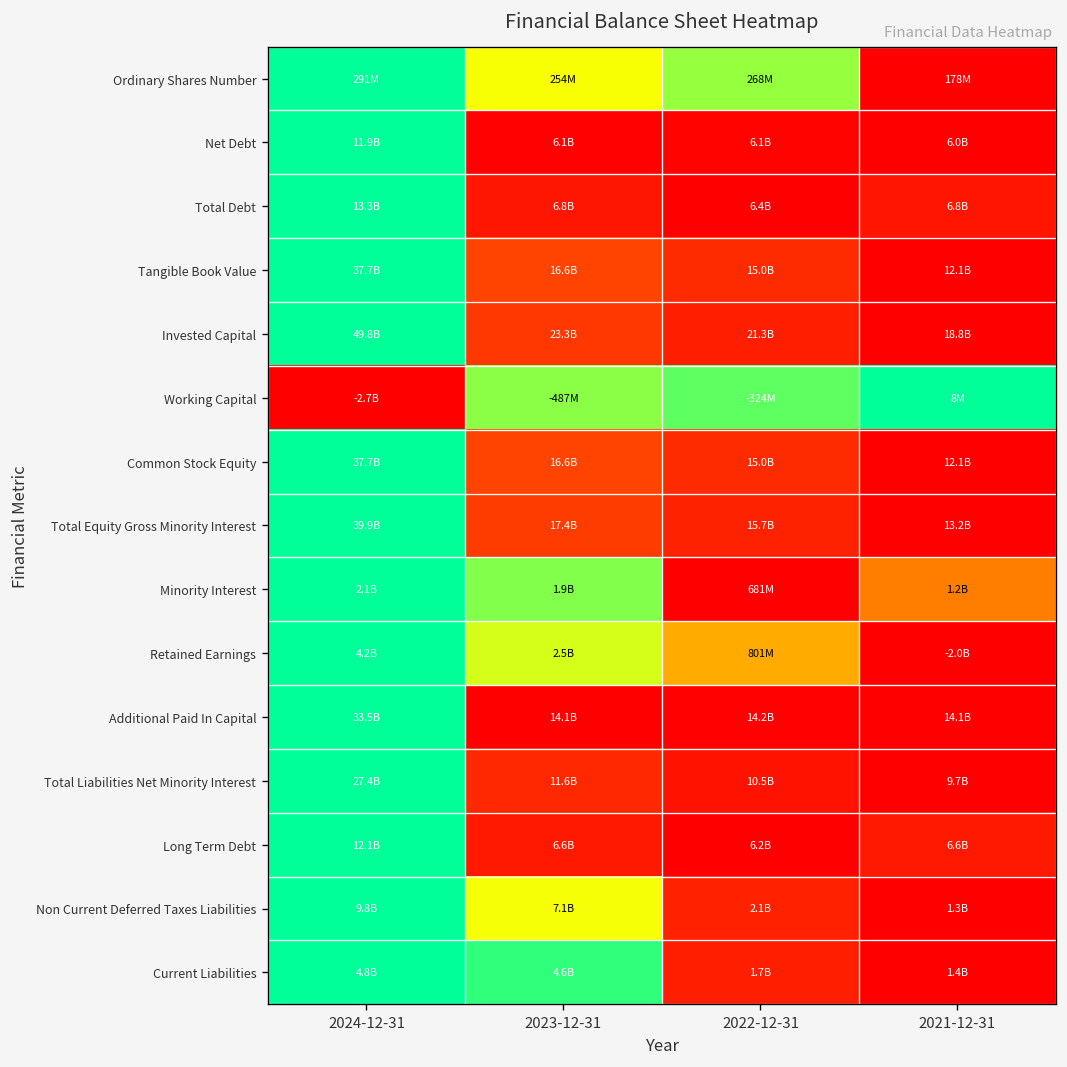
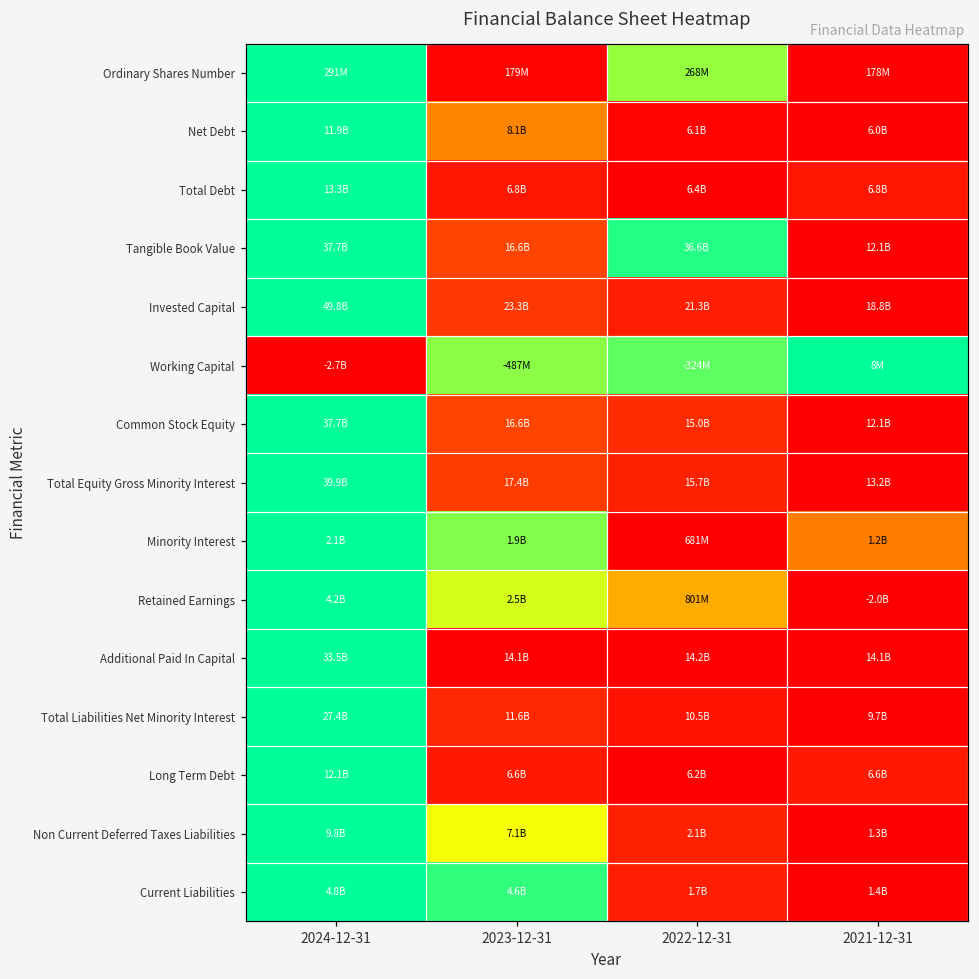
Ordinary Shares Number, 2023-12-31: 254M -> 179M
Net Debt, 2023-12-31: 6.1B -> 8.1B
Tangible Book Value, 2022-12-31: 15.0B -> 36.6B
